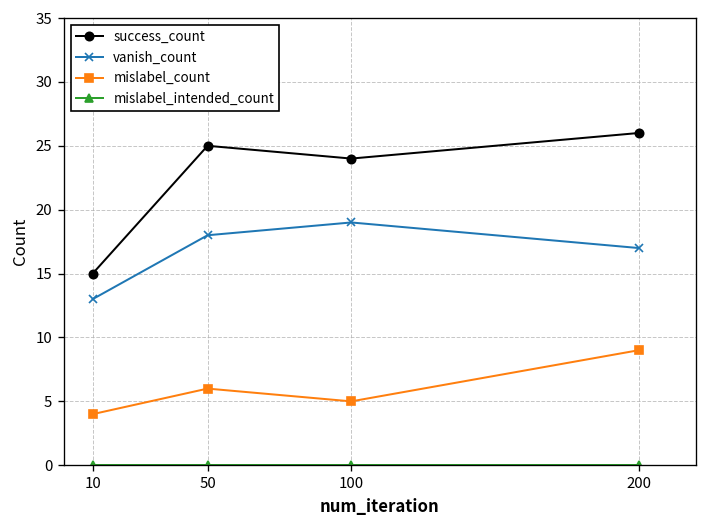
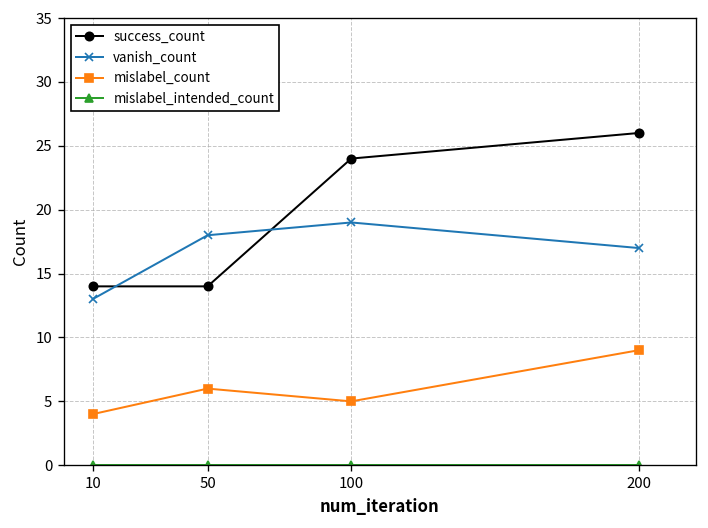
success_count, 10: 15 -> 14
success_count, 50: 25 -> 14
